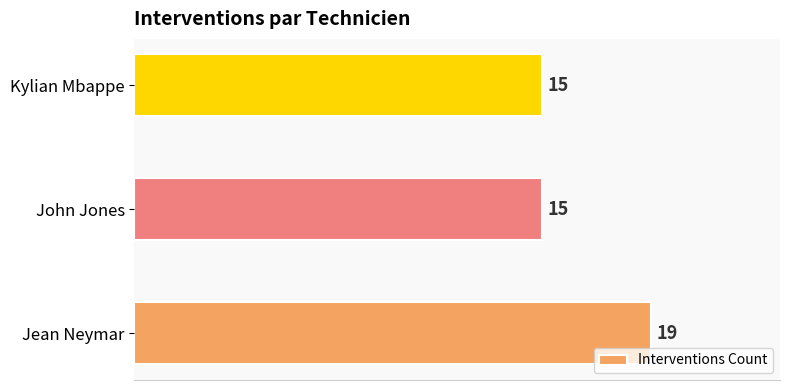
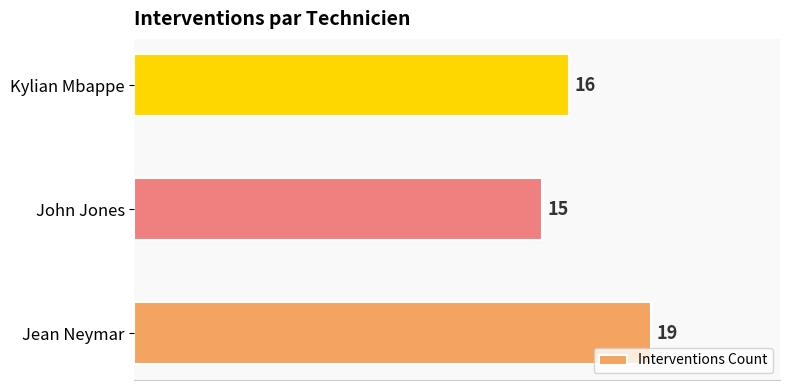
Kylian Mbappe: 15 -> 16
